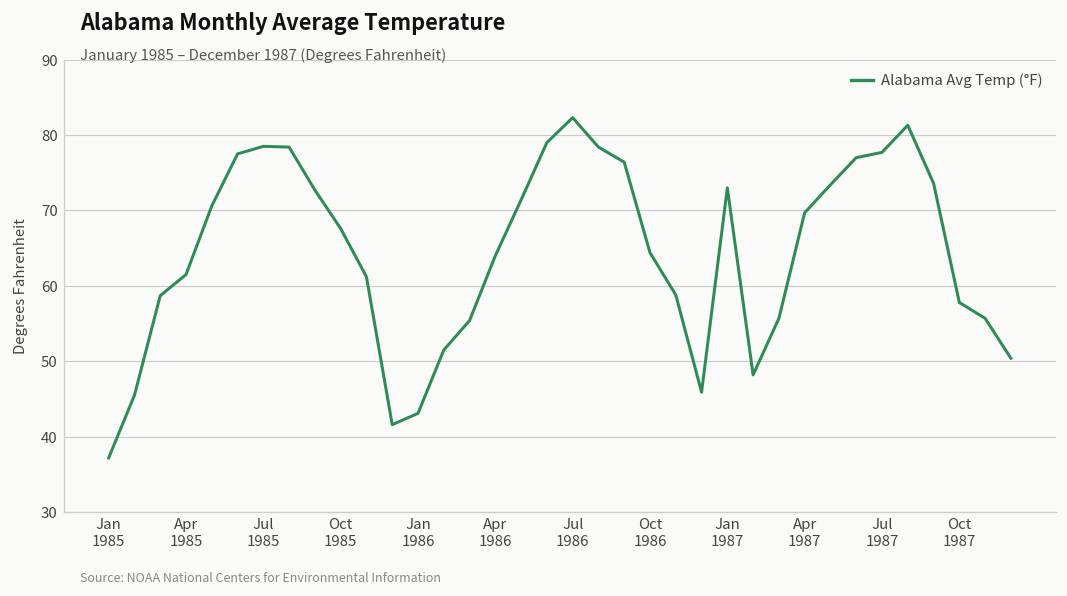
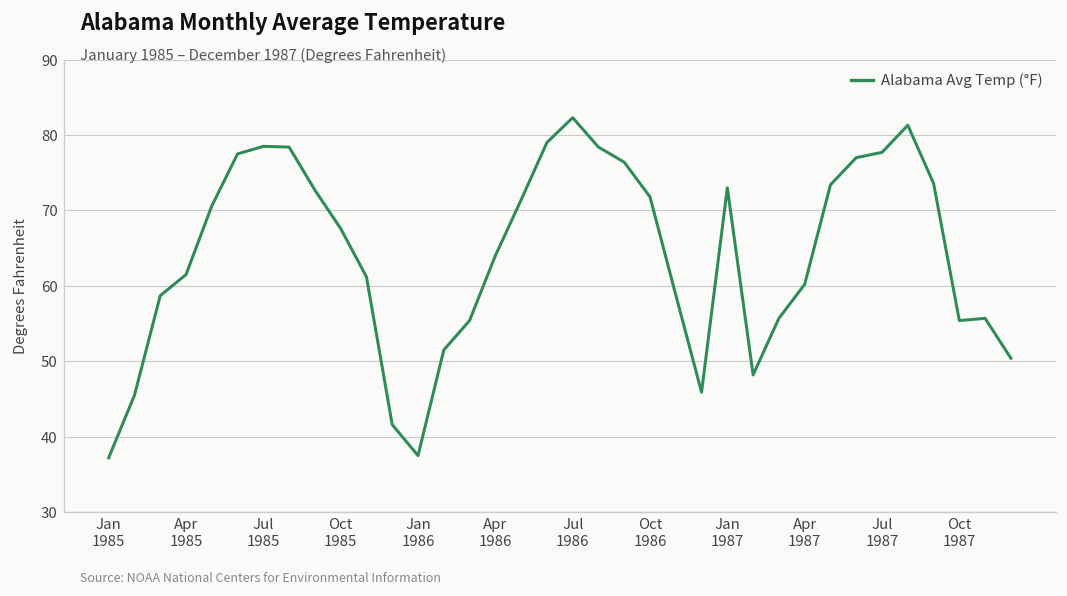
Jan 1986: 43 -> 38
Oct 1986: 64 -> 72
Apr 1987: 70 -> 60
Oct 1987: 58 -> 55
